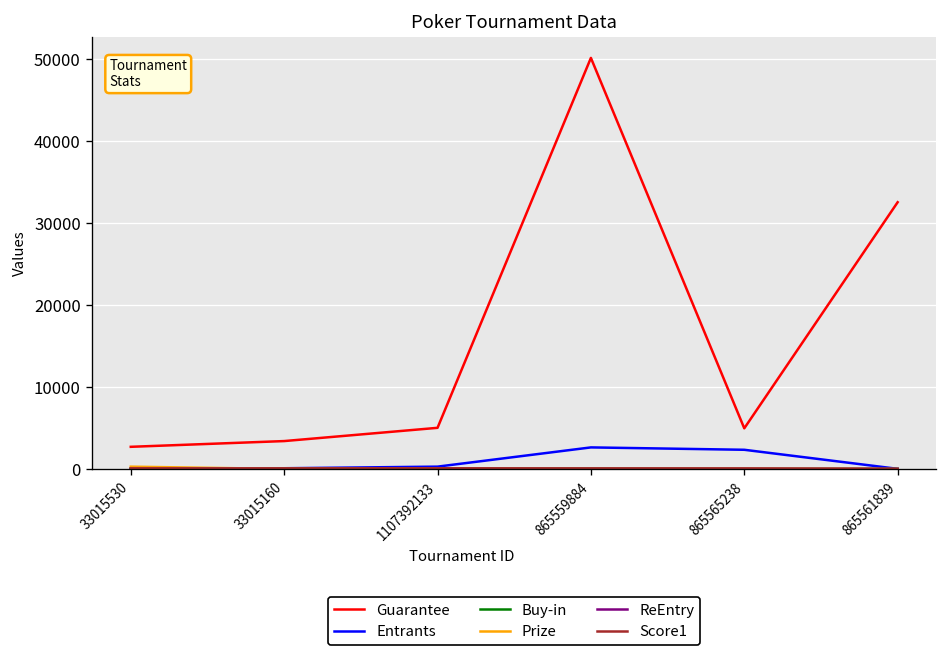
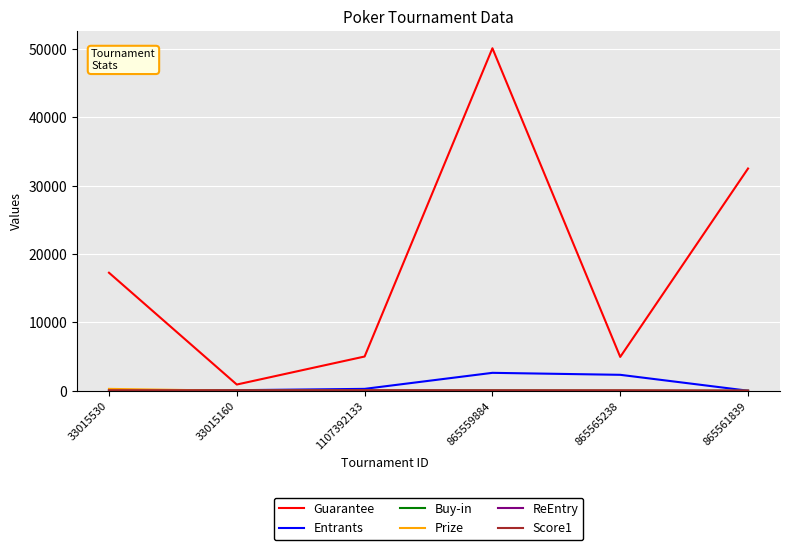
Guarantee, 33015530: 3000 -> 17000
Guarantee, 33015160: 3000 -> 1000
